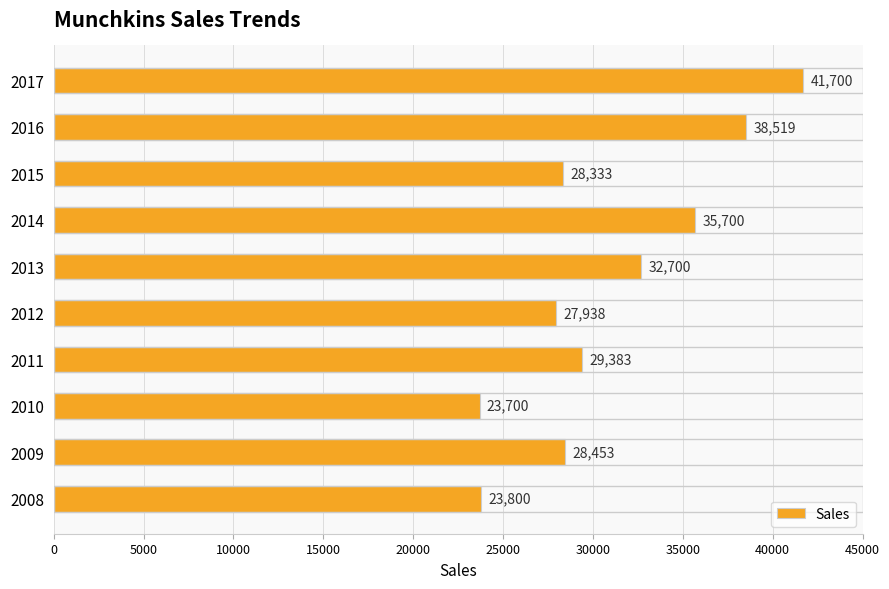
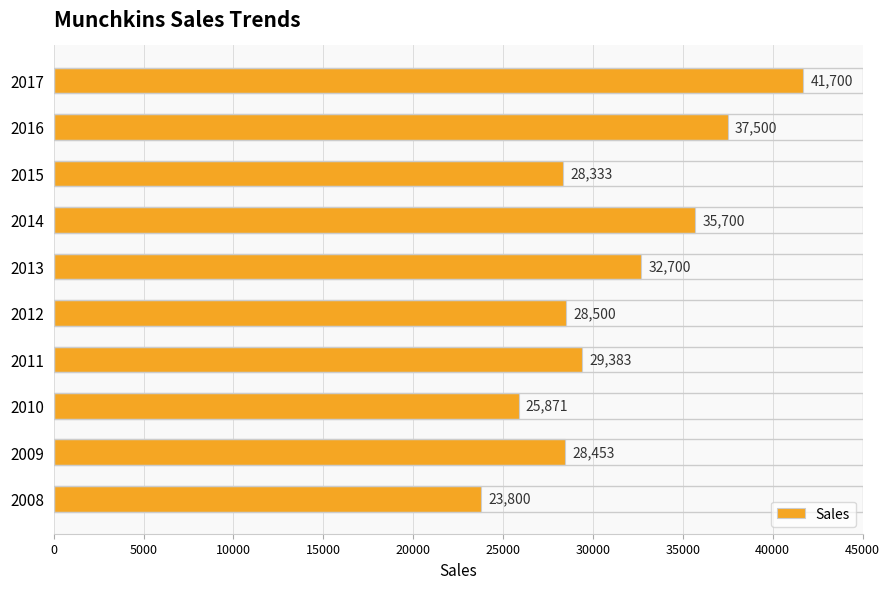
2016: 38,519 -> 37,500
2012: 27,938 -> 28,500
2010: 23,700 -> 25,871
